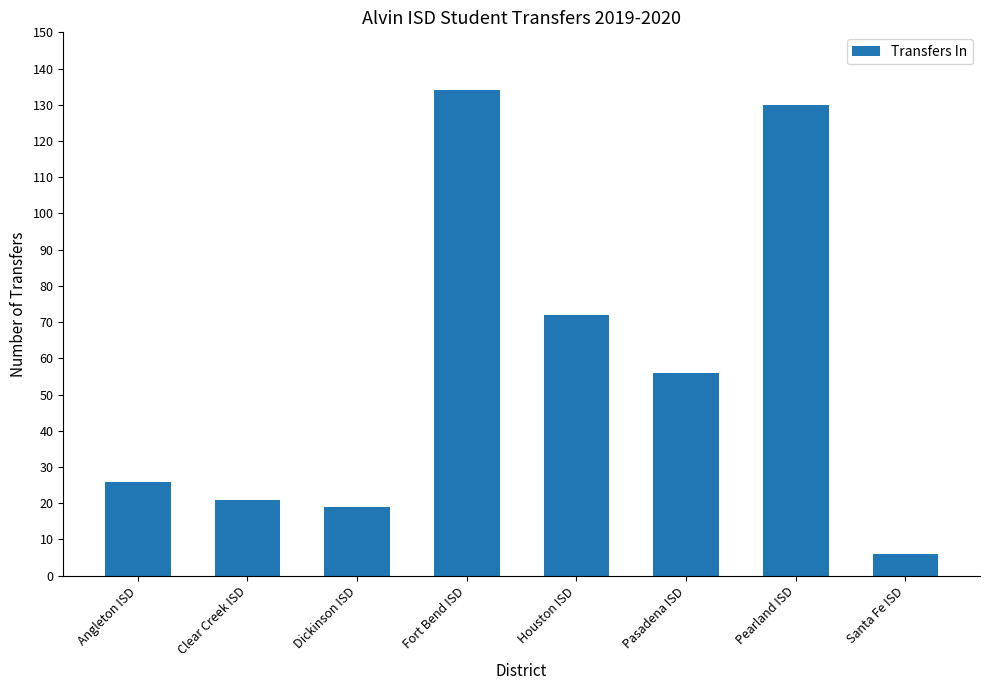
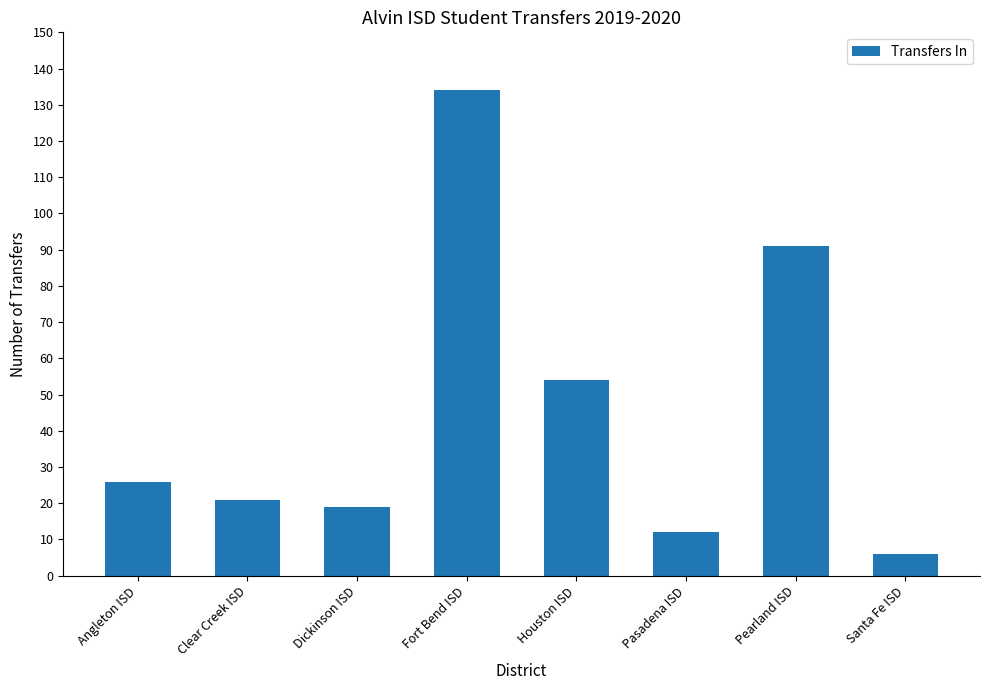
Houston ISD: 72 -> 54
Pasadena ISD: 56 -> 12
Pearland ISD: 130 -> 91
